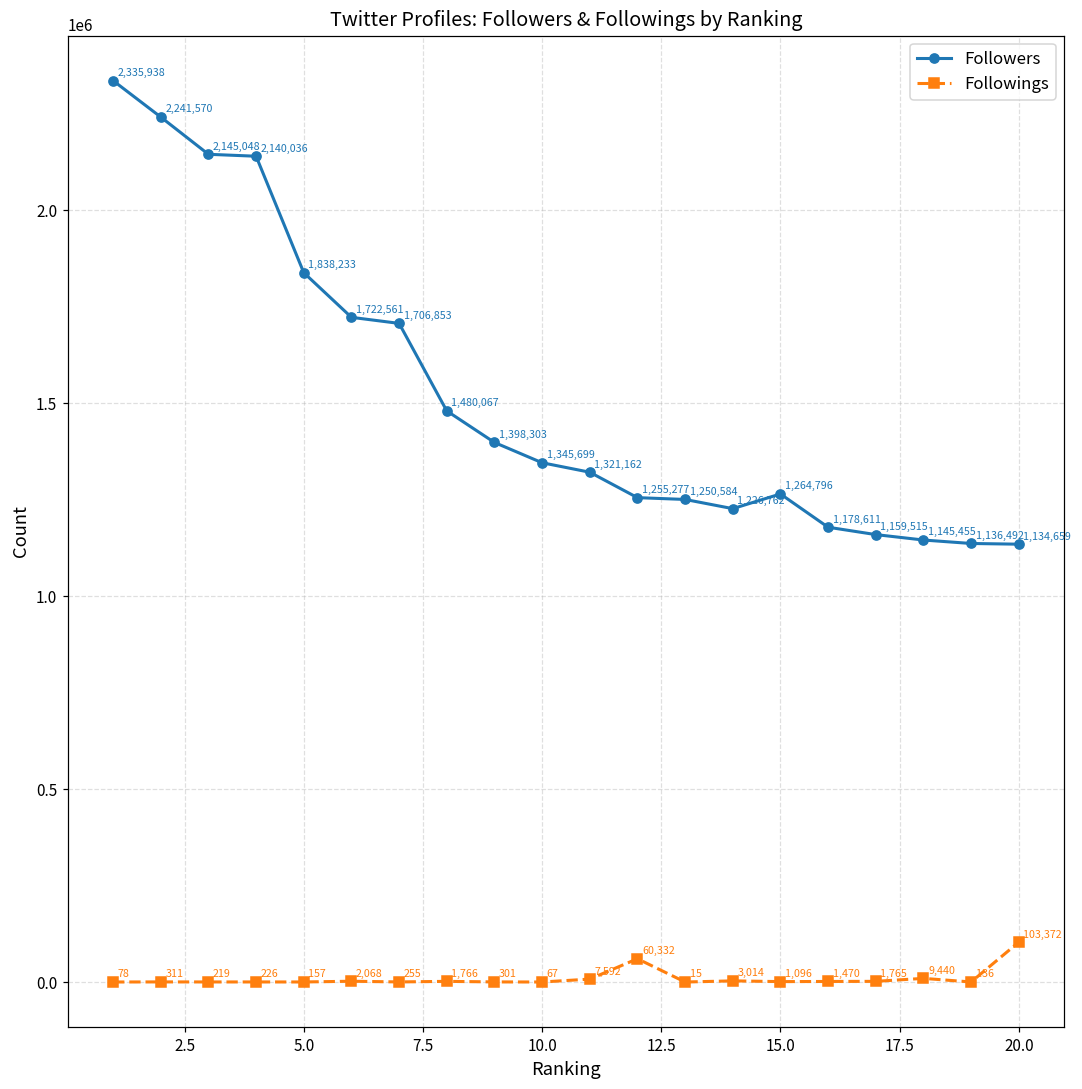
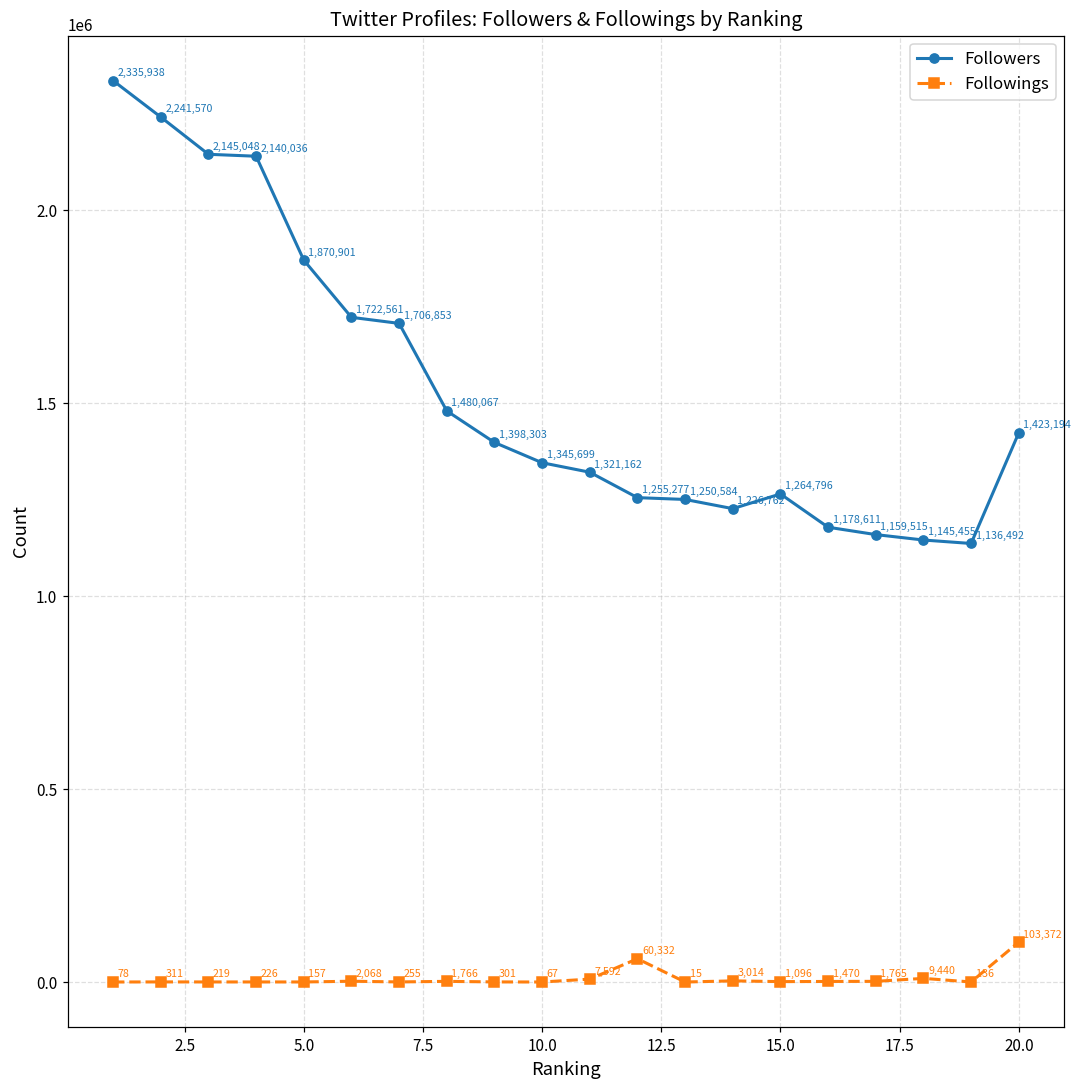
Followers, 5.0: 1,838,233 -> 1,870,901
Followers, 20.0: 1,134,659 -> 1,423,194
